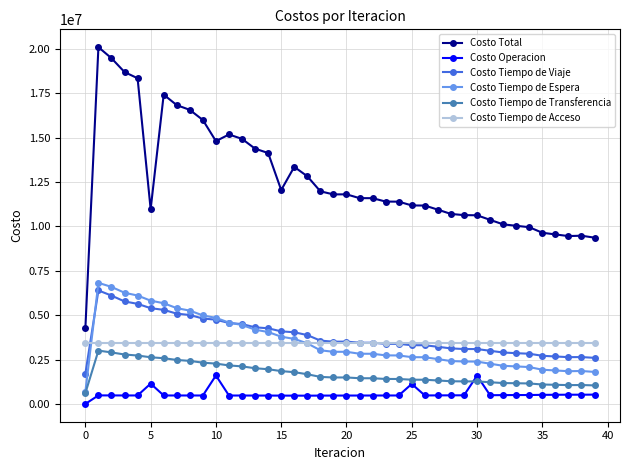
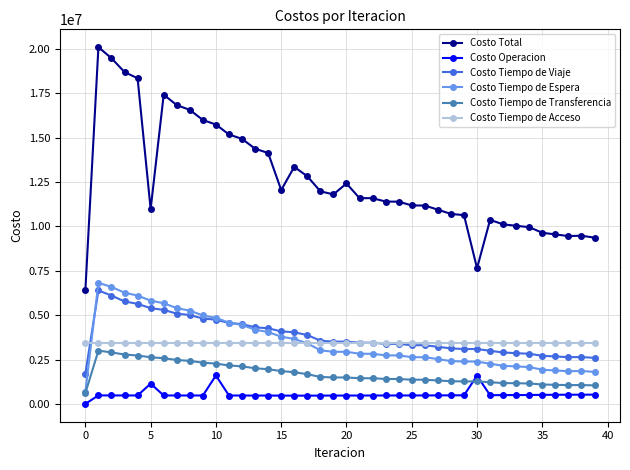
Costo Total, 0: 4200000 -> 6400000
Costo Total, 10: 14800000 -> 15700000
Costo Total, 20: 11800000 -> 12400000
Costo Operacion, 25: 1100000 -> 500000
Costo Total, 30: 10600000 -> 7600000
